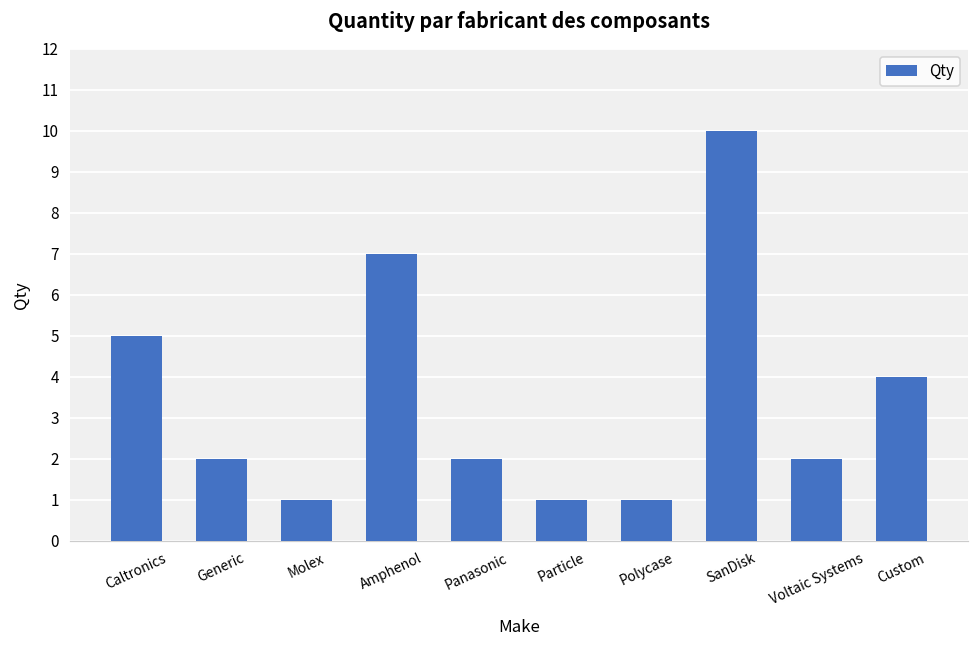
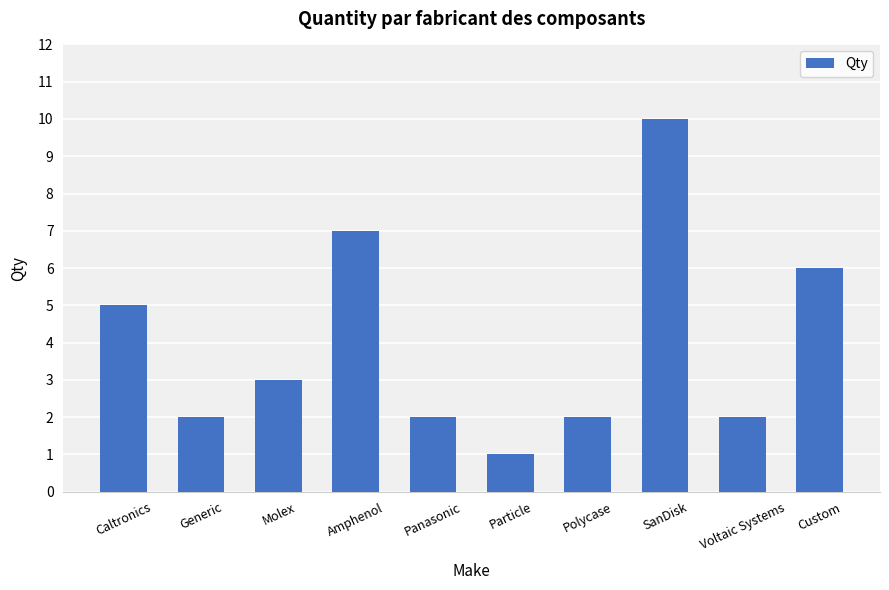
Molex: 1 -> 3
Polycase: 1 -> 2
Custom: 4 -> 6
